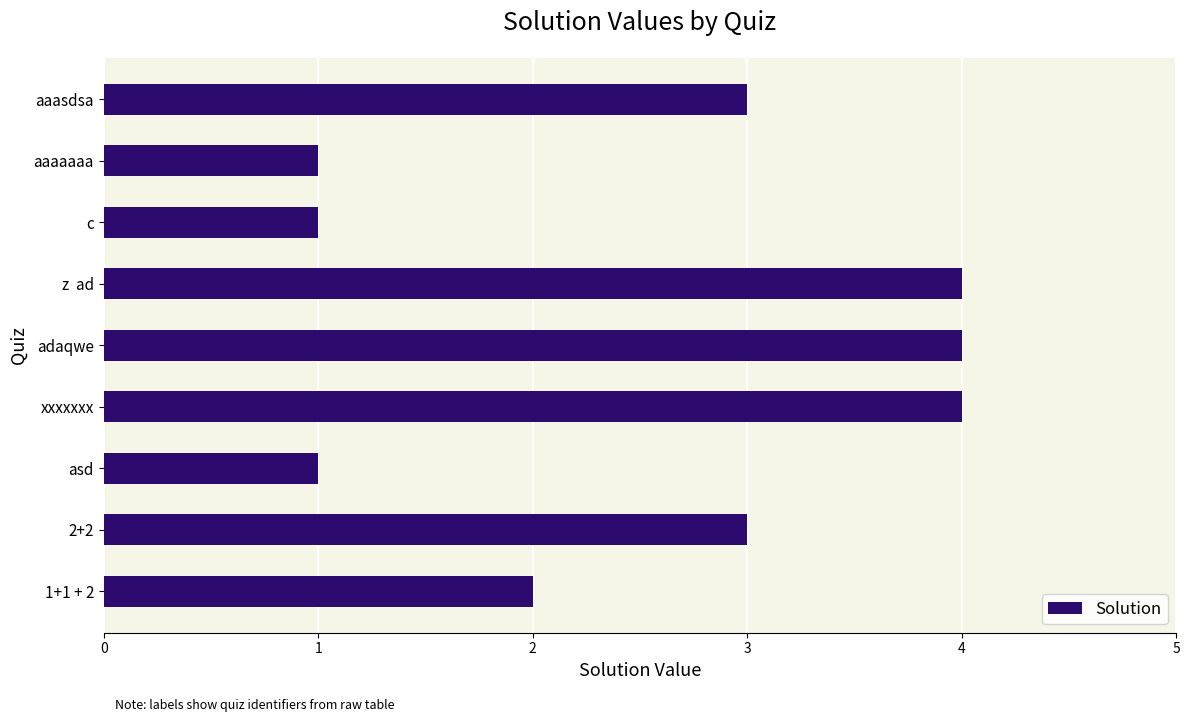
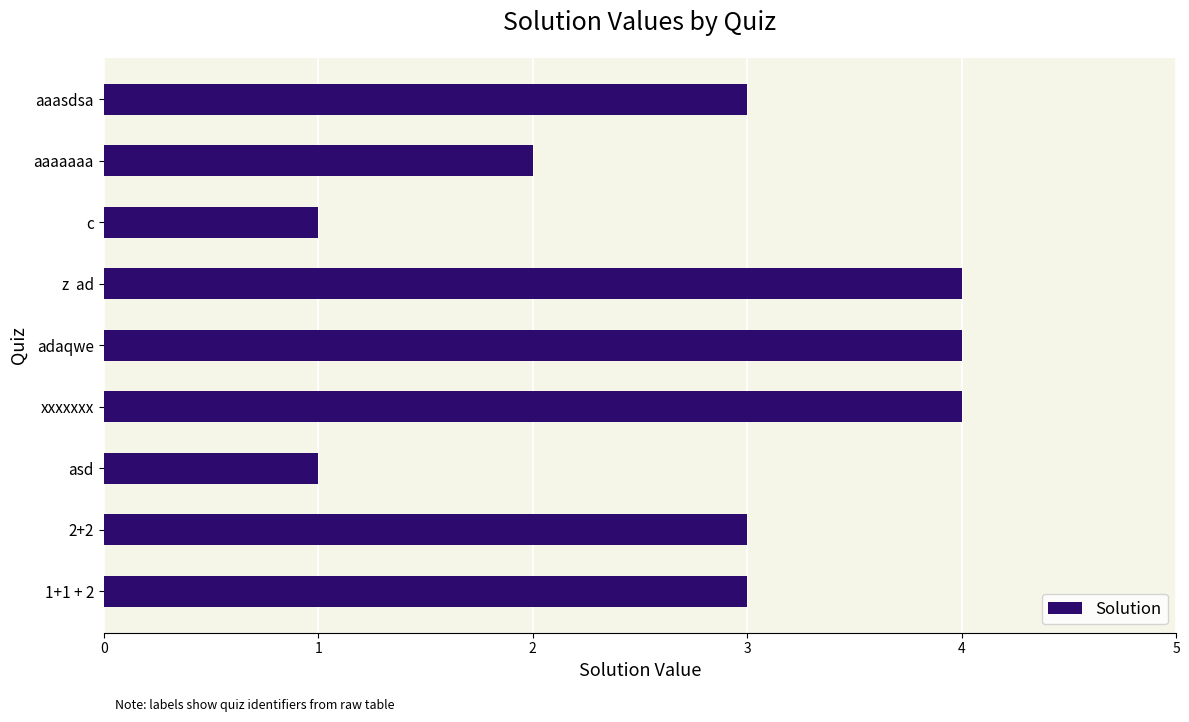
aaaaaaa: 1 -> 2
1+1 + 2: 2 -> 3
